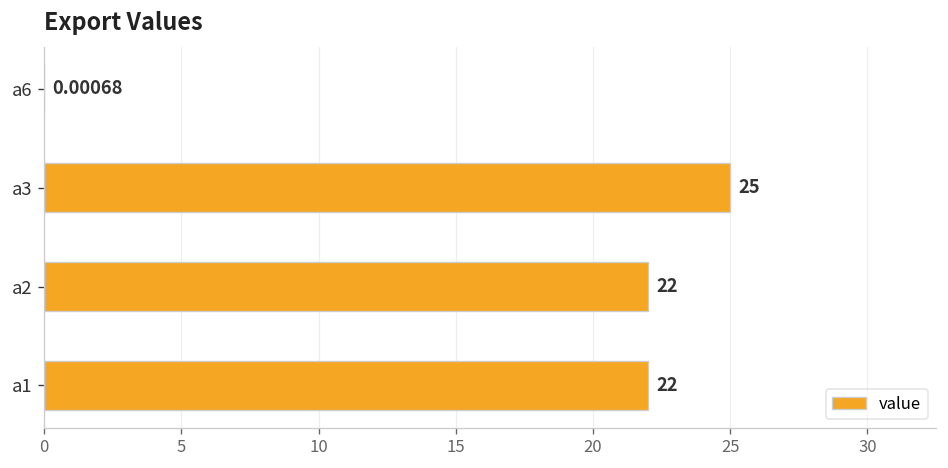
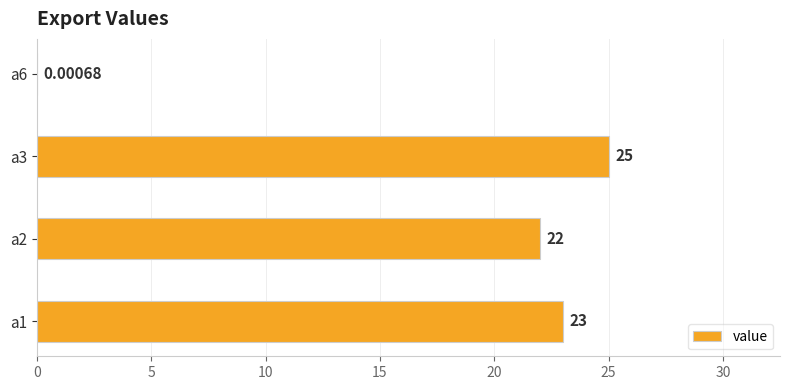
a1: 22 -> 23
